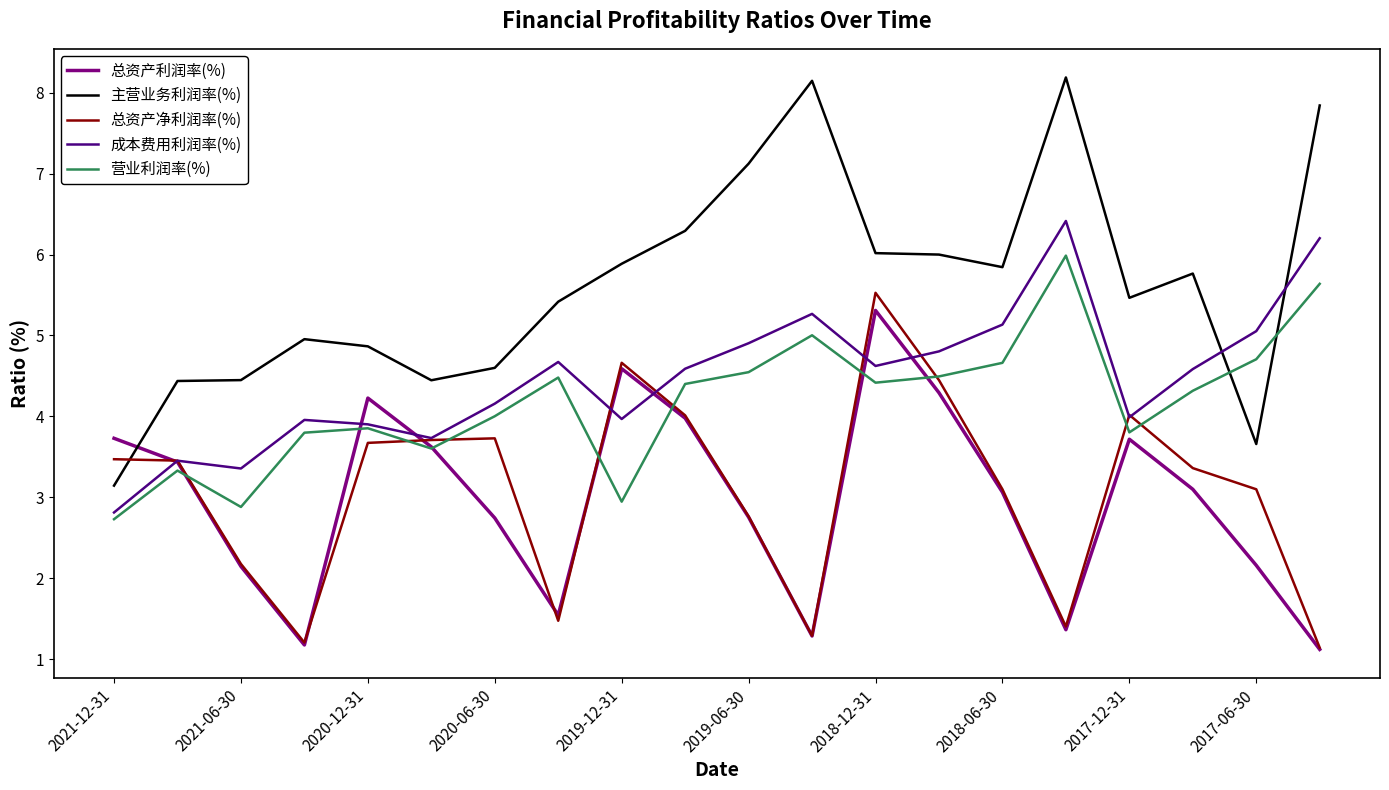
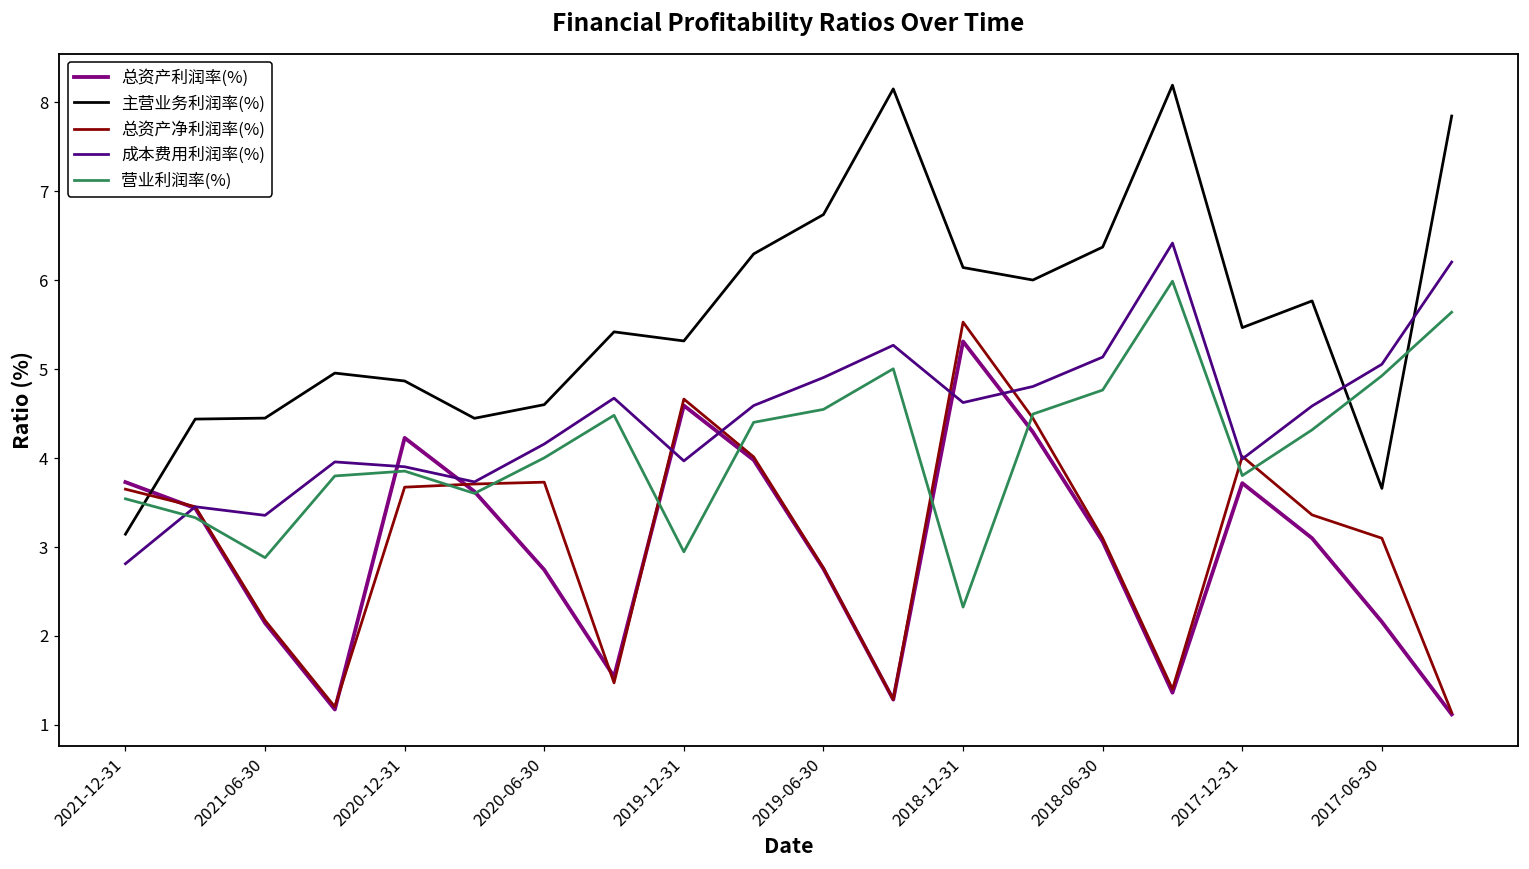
总资产净利润率(%), 2021-12-31: 3.5 -> 3.6
营业利润率(%), 2021-12-31: 2.7 -> 3.5
主营业务利润率(%), 2019-12-31: 5.9 -> 5.3
主营业务利润率(%), 2019-06-30: 7.1 -> 6.7
主营业务利润率(%), 2018-12-31: 6.0 -> 6.1
营业利润率(%), 2018-12-31: 4.4 -> 2.3
主营业务利润率(%), 2018-06-30: 5.8 -> 6.4
营业利润率(%), 2018-06-30: 4.7 -> 4.8
营业利润率(%), 2017-06-30: 4.7 -> 4.9
